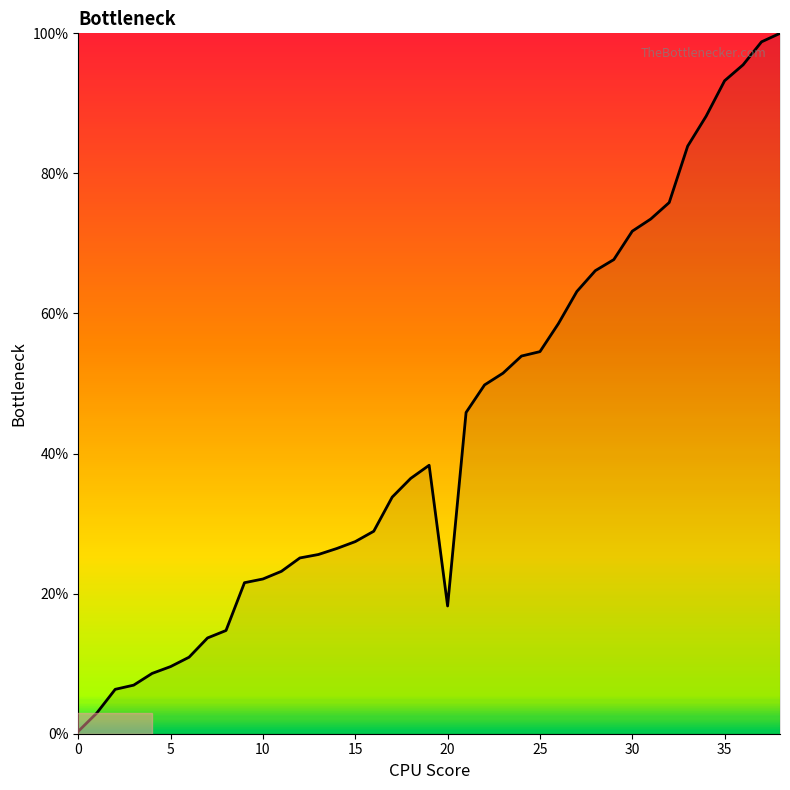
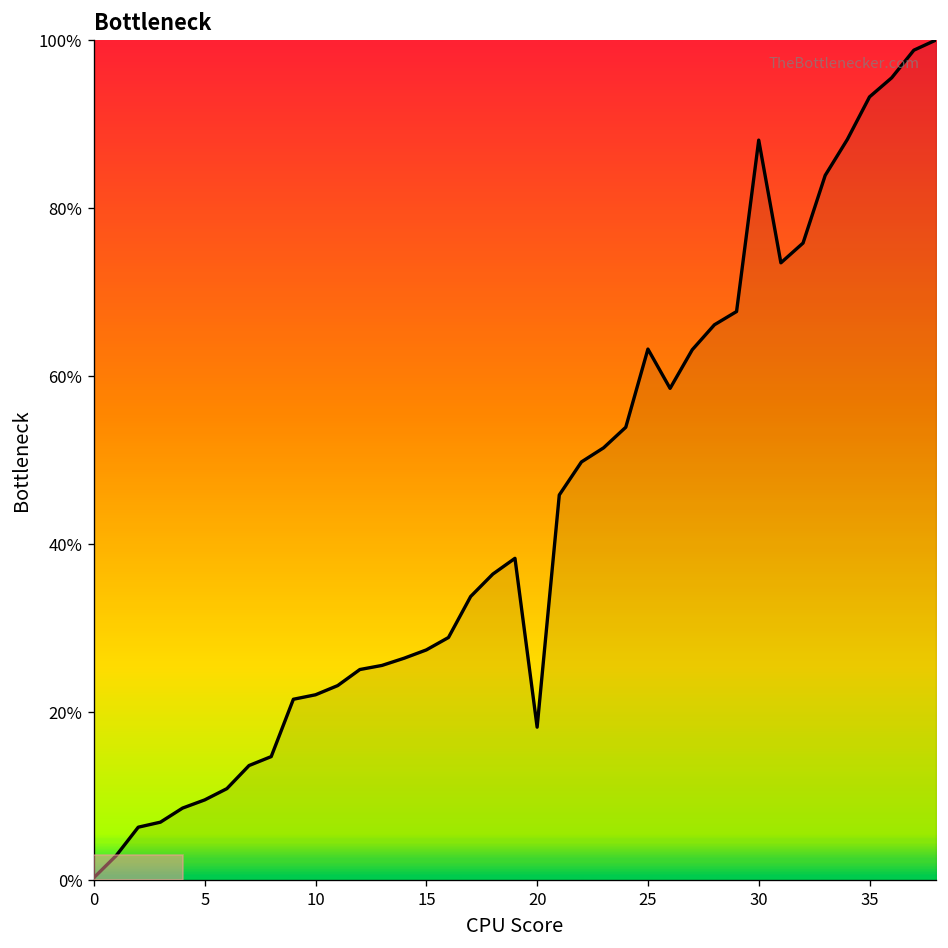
25: 55% -> 63%
30: 72% -> 88%
